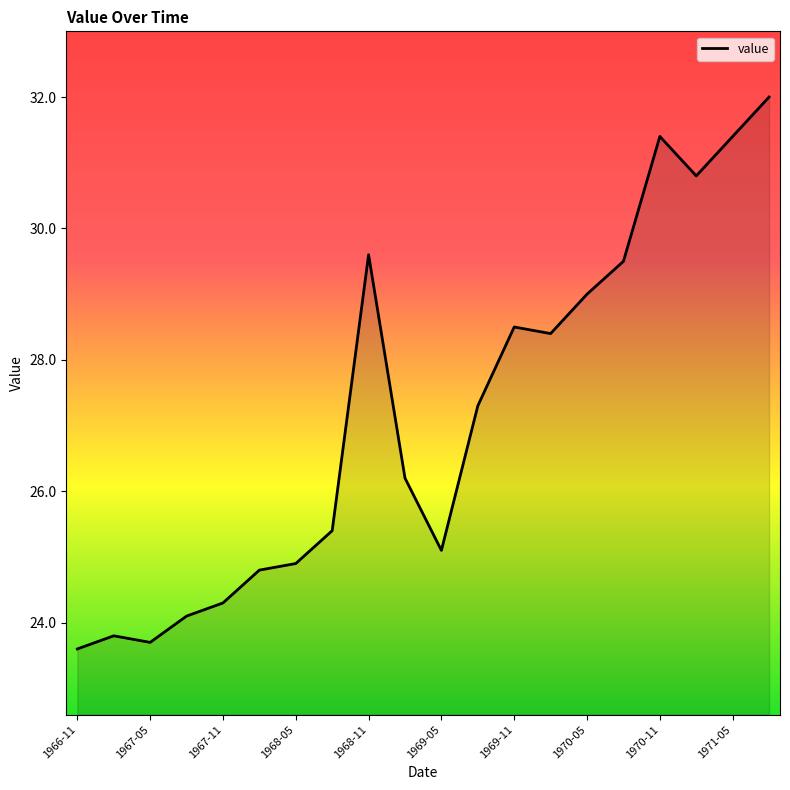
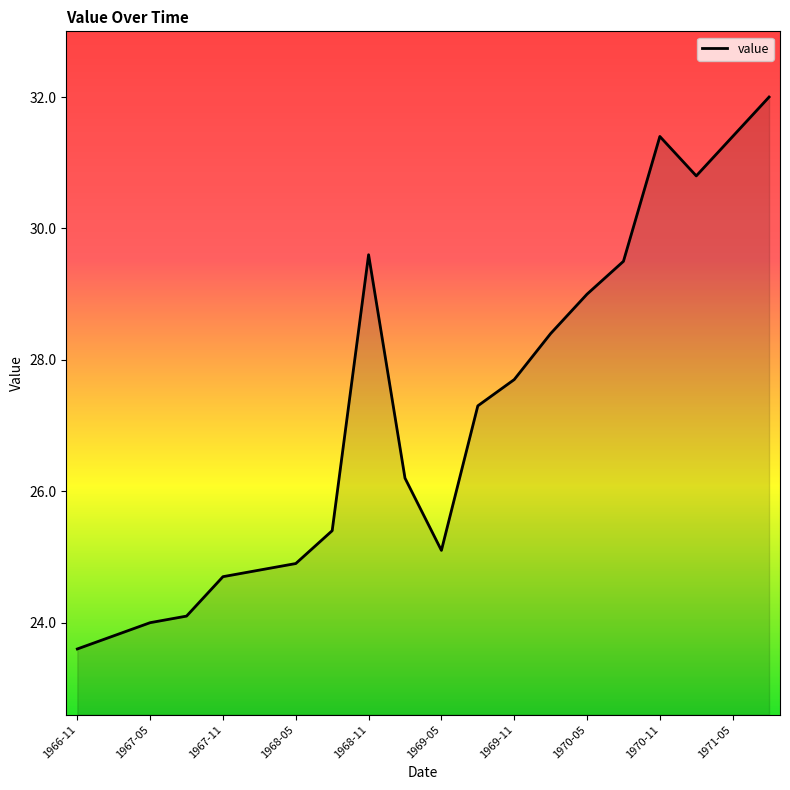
1967-05: 23.7 -> 24.0
1967-11: 24.3 -> 24.7
1969-11: 28.5 -> 27.7
